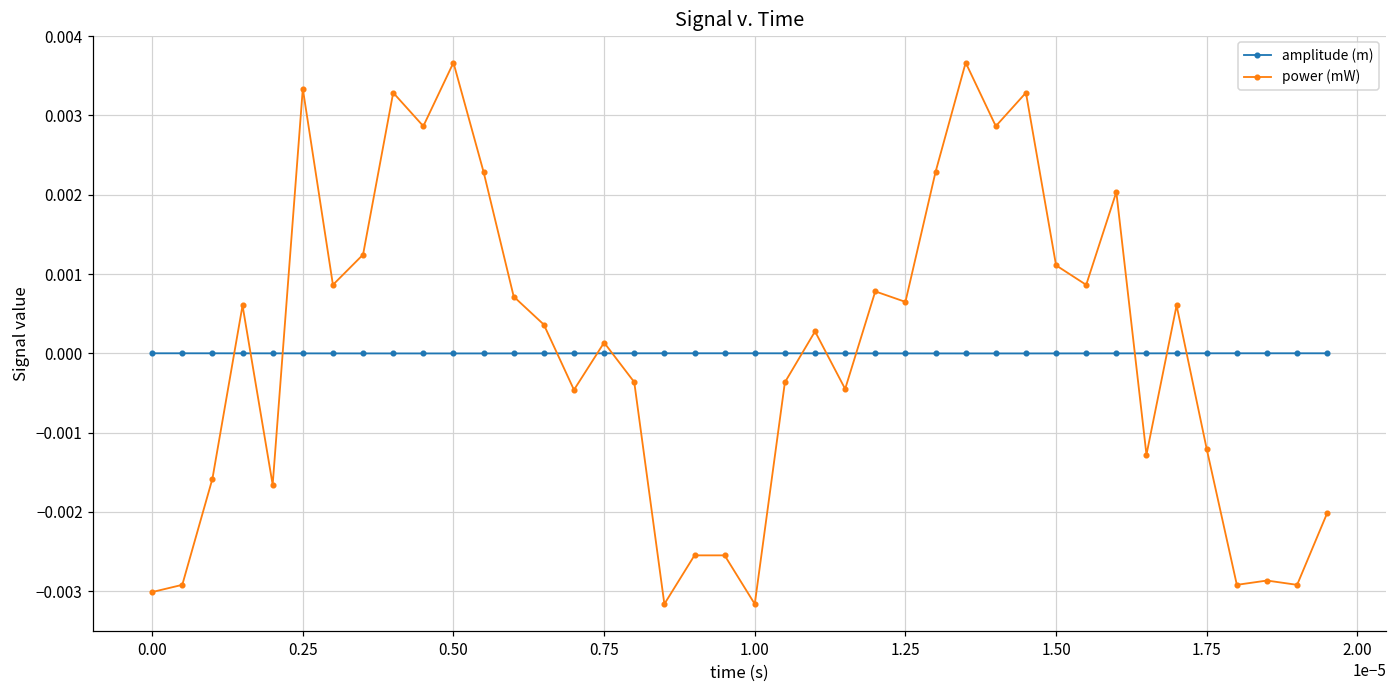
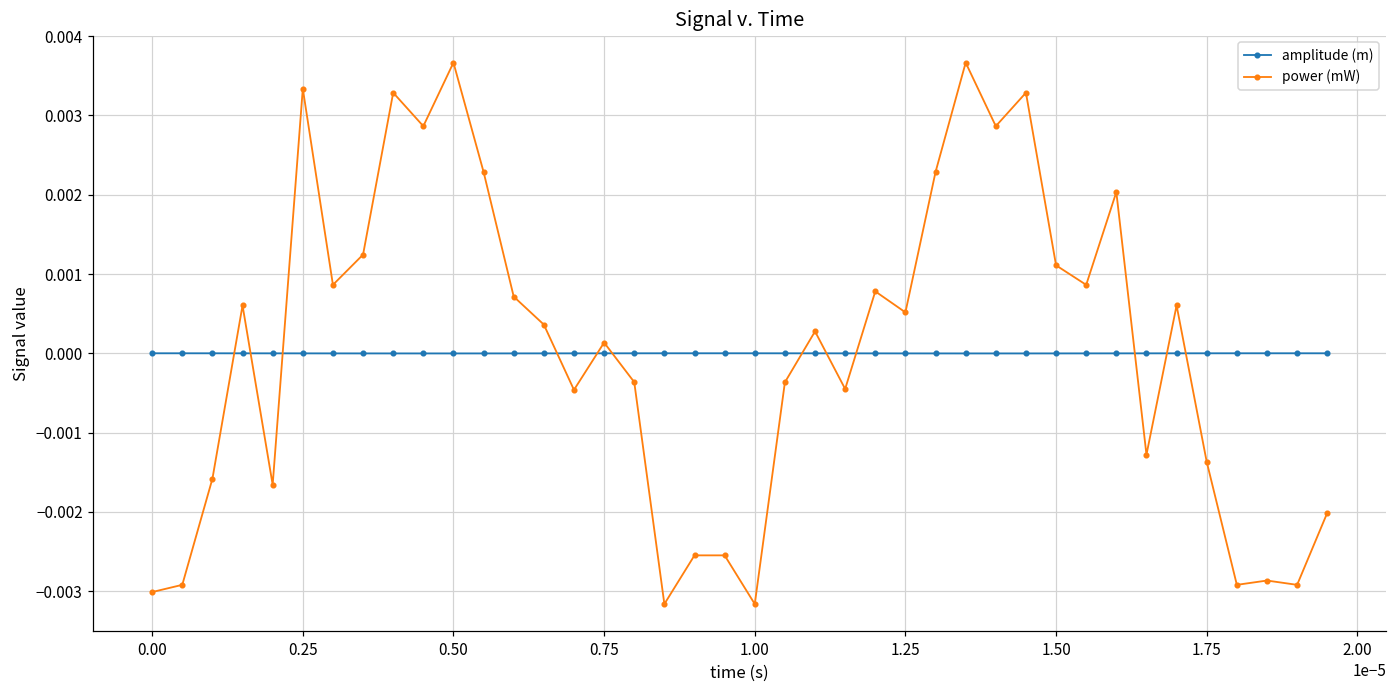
power (mW), 1.25: 0.0006 -> 0.0005
power (mW), 1.75: -0.0012 -> -0.0014
